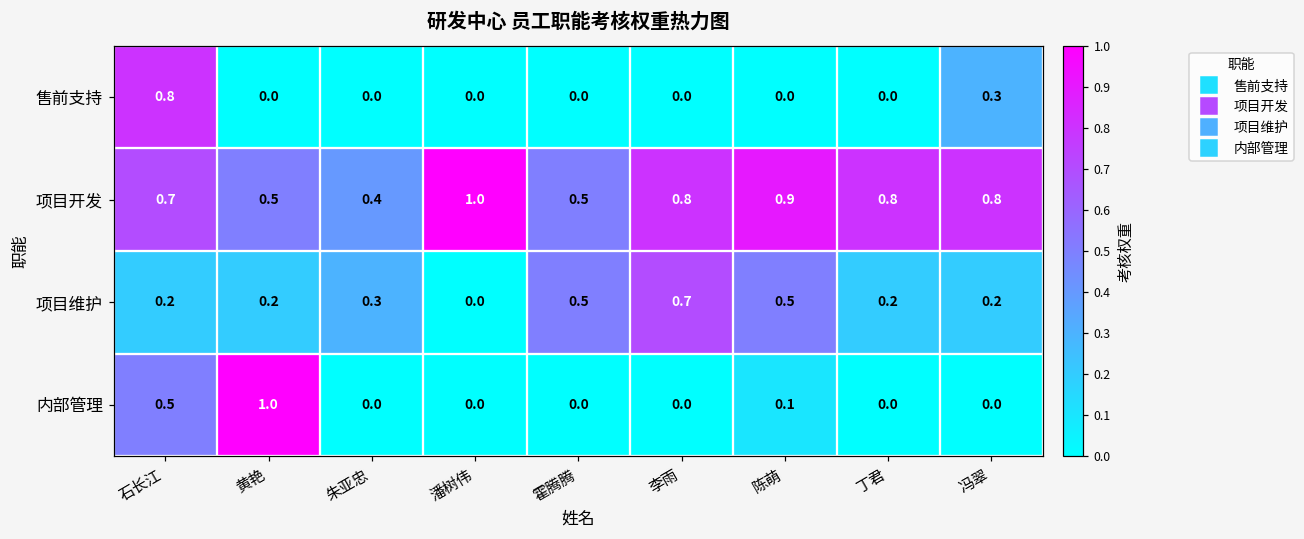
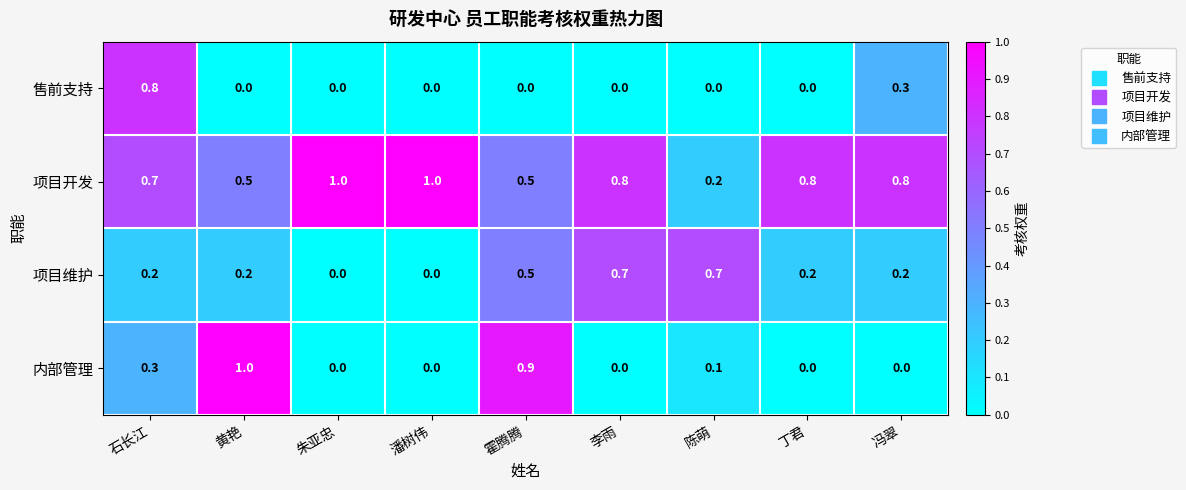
项目开发, 朱亚忠: 0.4 -> 1.0
项目开发, 陈萌: 0.9 -> 0.2
项目维护, 朱亚忠: 0.3 -> 0.0
项目维护, 陈萌: 0.5 -> 0.7
内部管理, 石长江: 0.5 -> 0.3
内部管理, 霍腾腾: 0.0 -> 0.9
